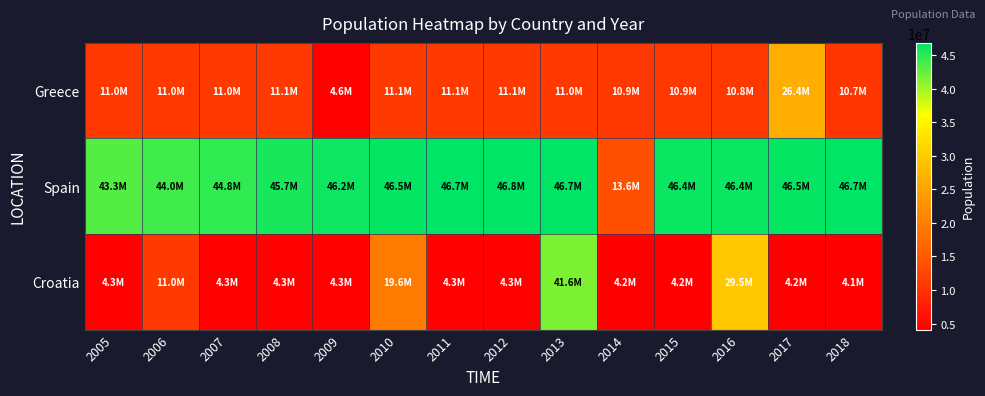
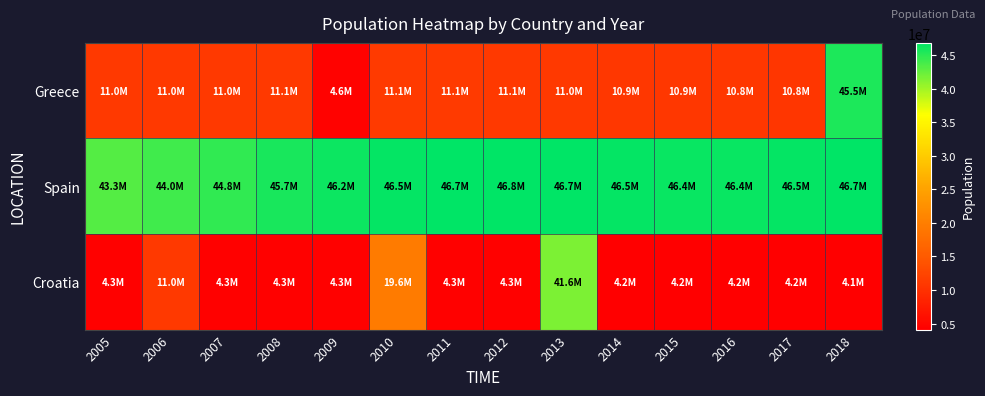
Greece, 2017: 26.4M -> 10.8M
Greece, 2018: 10.7M -> 45.5M
Spain, 2014: 13.6M -> 46.5M
Croatia, 2016: 29.5M -> 4.2M
